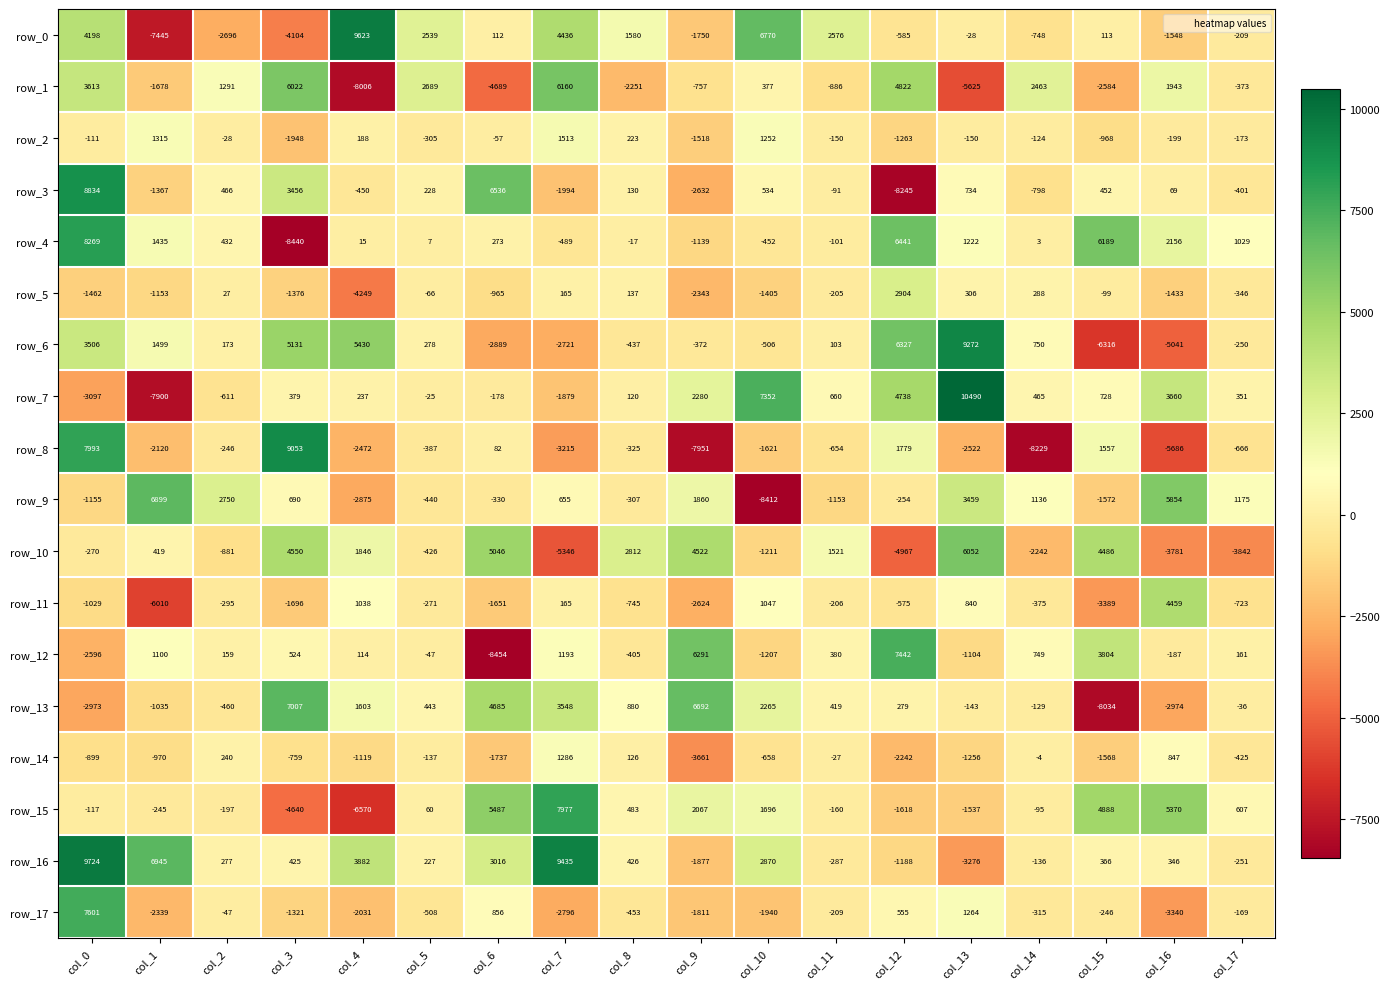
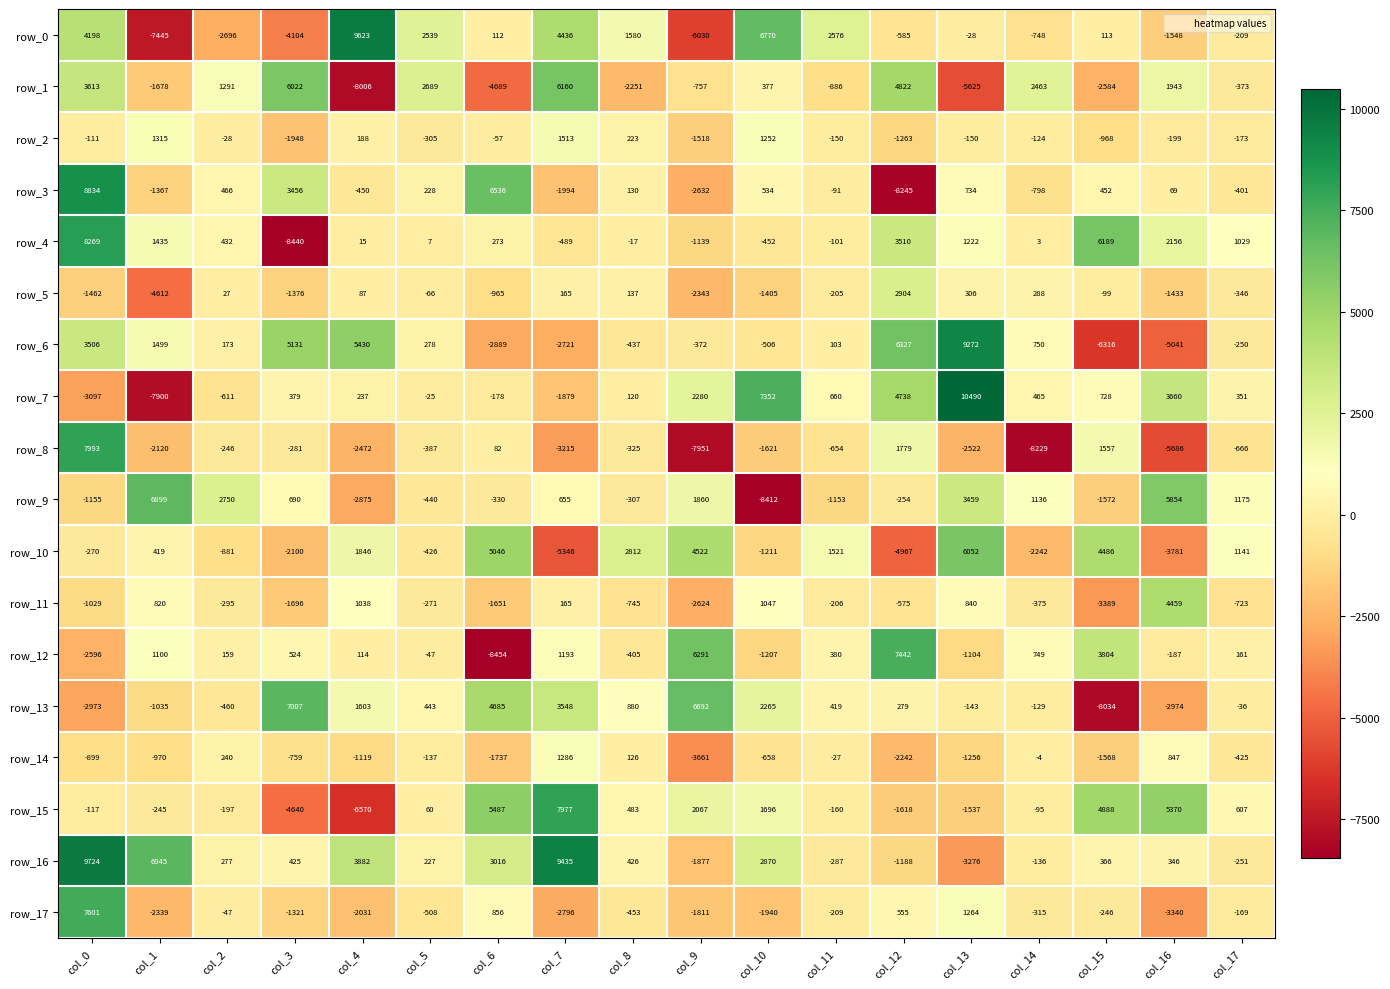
row_0, col_9: -1750 -> -6030
row_4, col_12: 6441 -> 3510
row_5, col_1: -1153 -> -4612
row_5, col_4: -4249 -> 87
row_8, col_3: 9053 -> -281
row_10, col_3: 4550 -> -2100
row_10, col_17: -3842 -> 1141
row_11, col_1: -6010 -> 820
